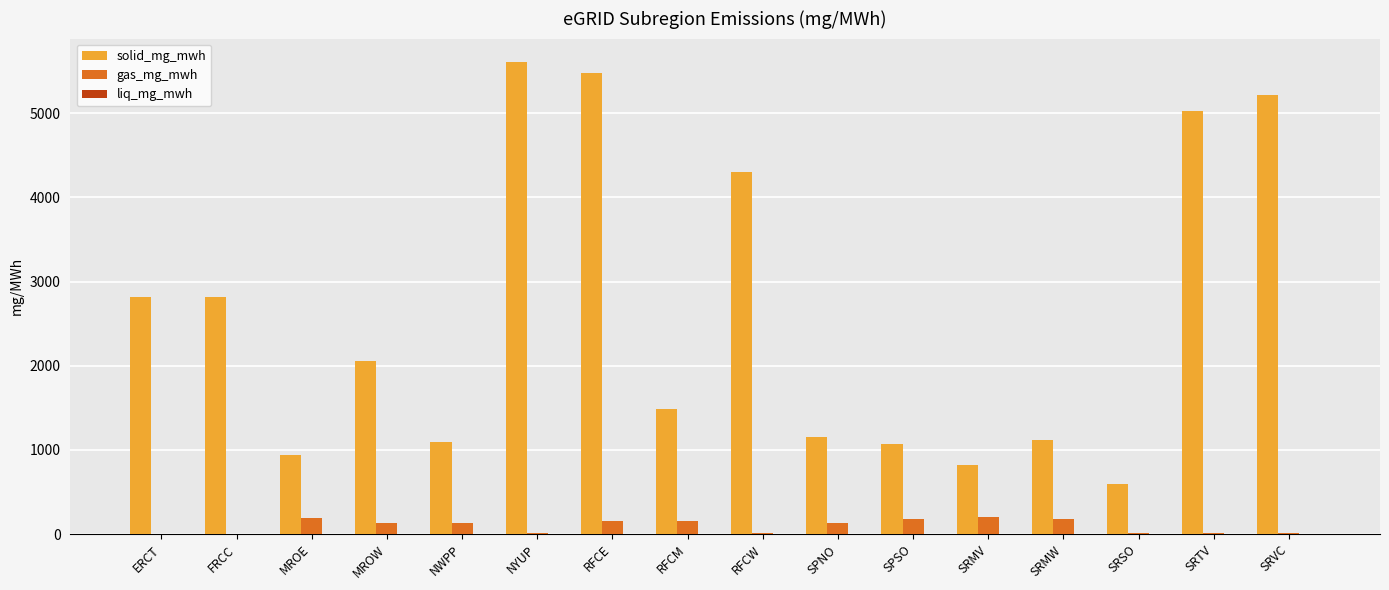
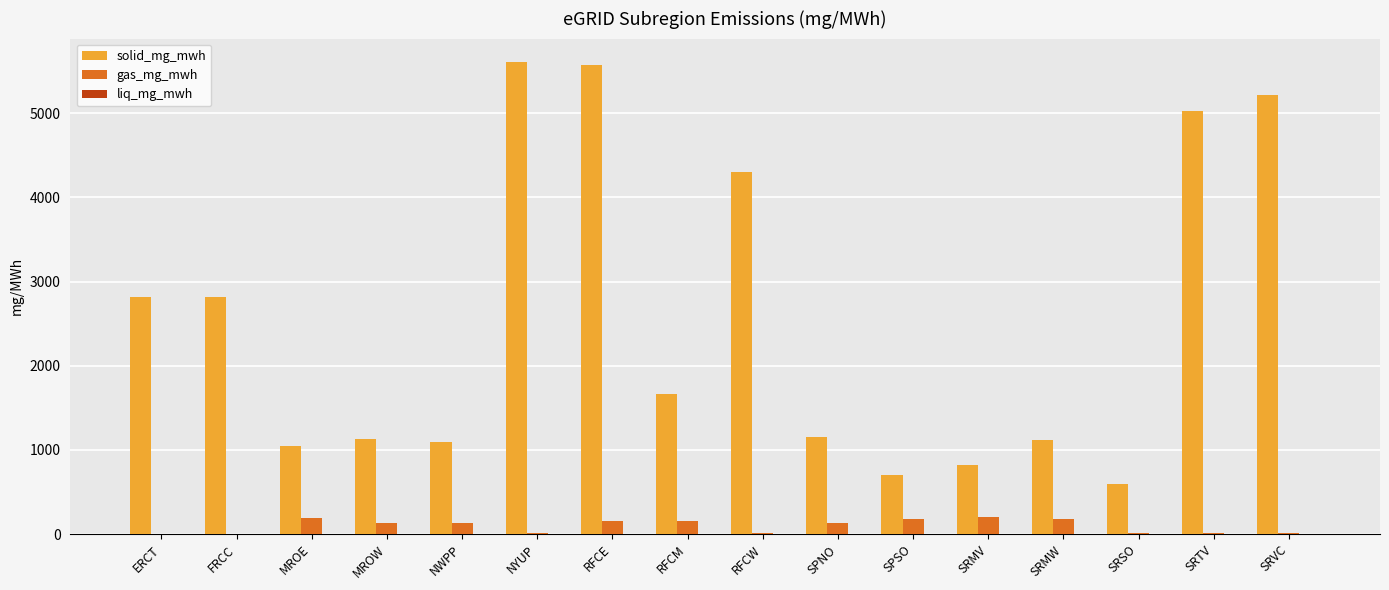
solid_mg_mwh, MROE: 900 -> 1000
solid_mg_mwh, MROW: 2100 -> 1100
solid_mg_mwh, RFCE: 5500 -> 5600
solid_mg_mwh, RFCM: 1500 -> 1700
solid_mg_mwh, SPSO: 1100 -> 700
